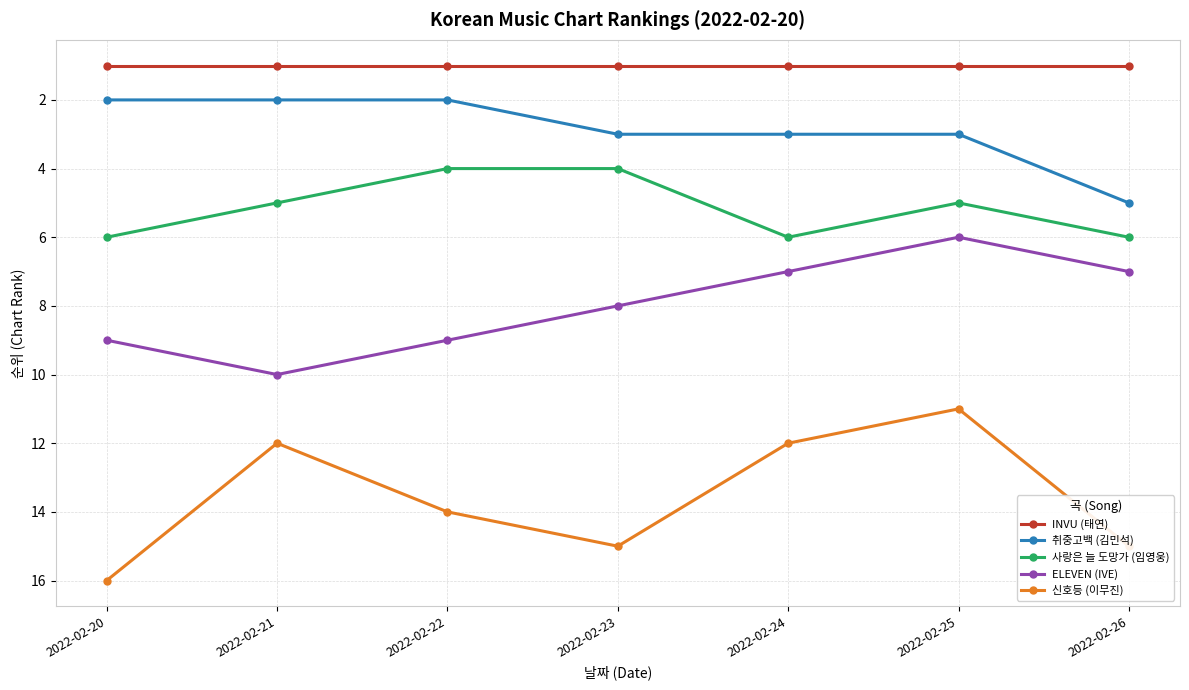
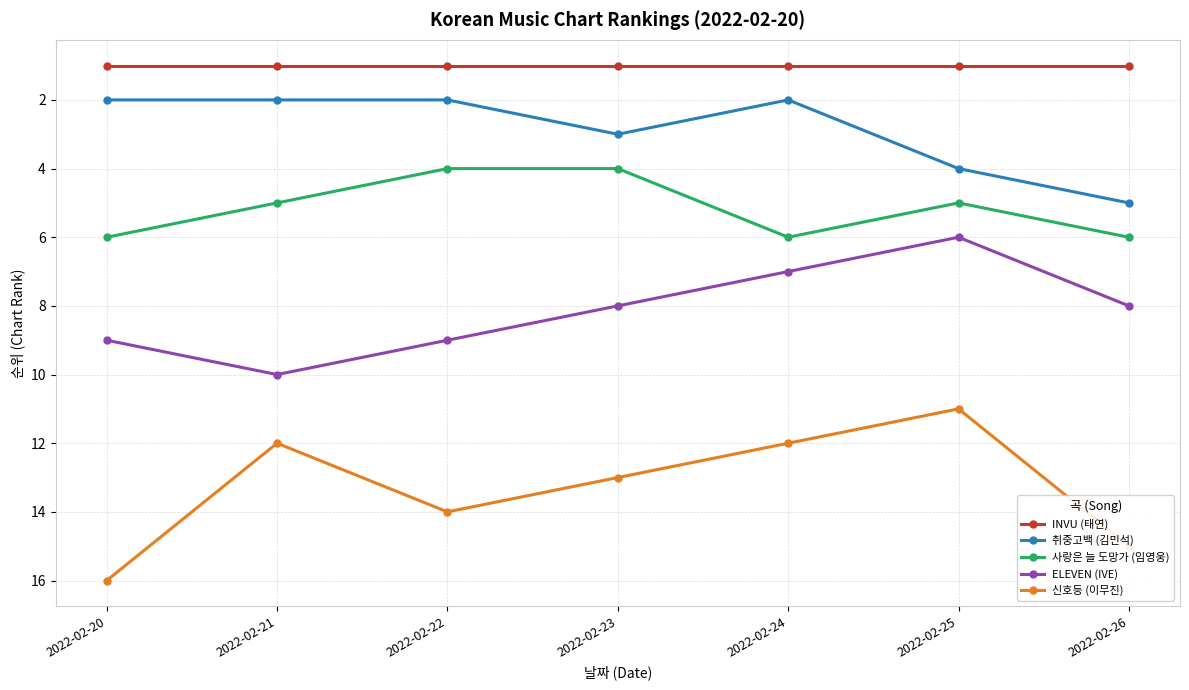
신호등 (이무진), 2022-02-23: 15 -> 13
취중고백 (김민석), 2022-02-24: 3 -> 2
취중고백 (김민석), 2022-02-25: 3 -> 4
ELEVEN (IVE), 2022-02-26: 7 -> 8
